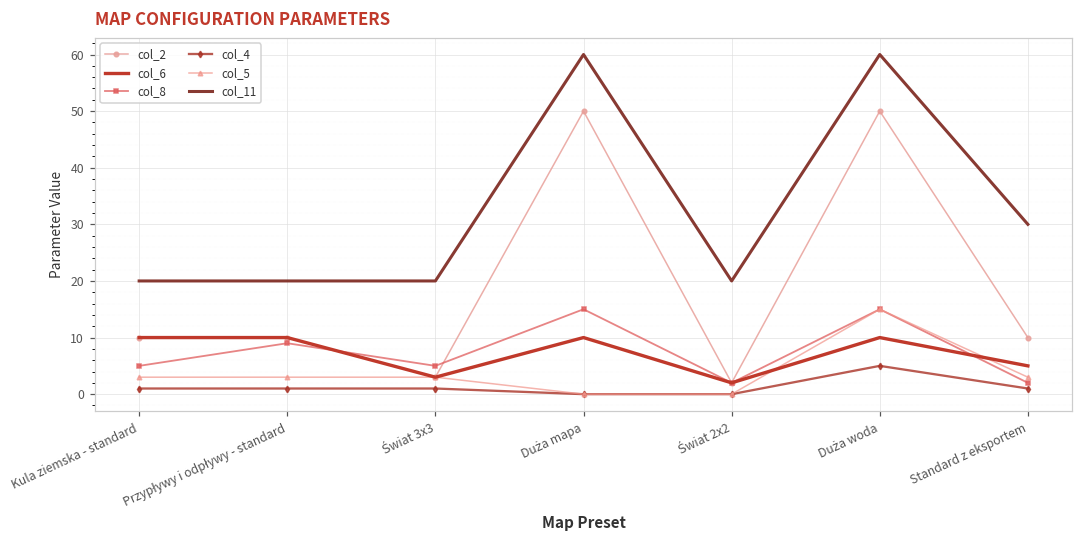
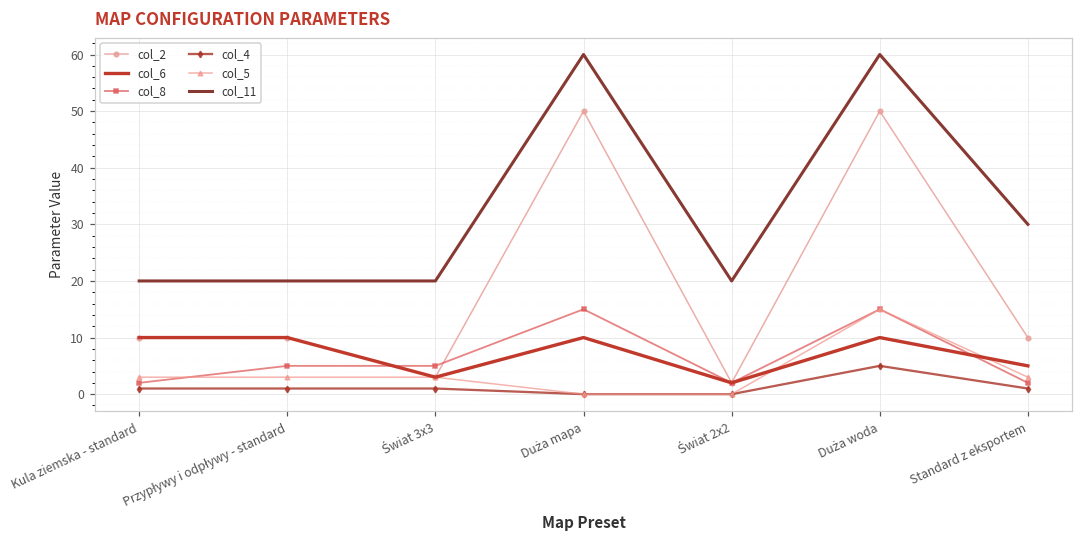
col_8, Kula ziemska - standard: 5 -> 2
col_8, Przypływy i odpływy - standard: 9 -> 5
